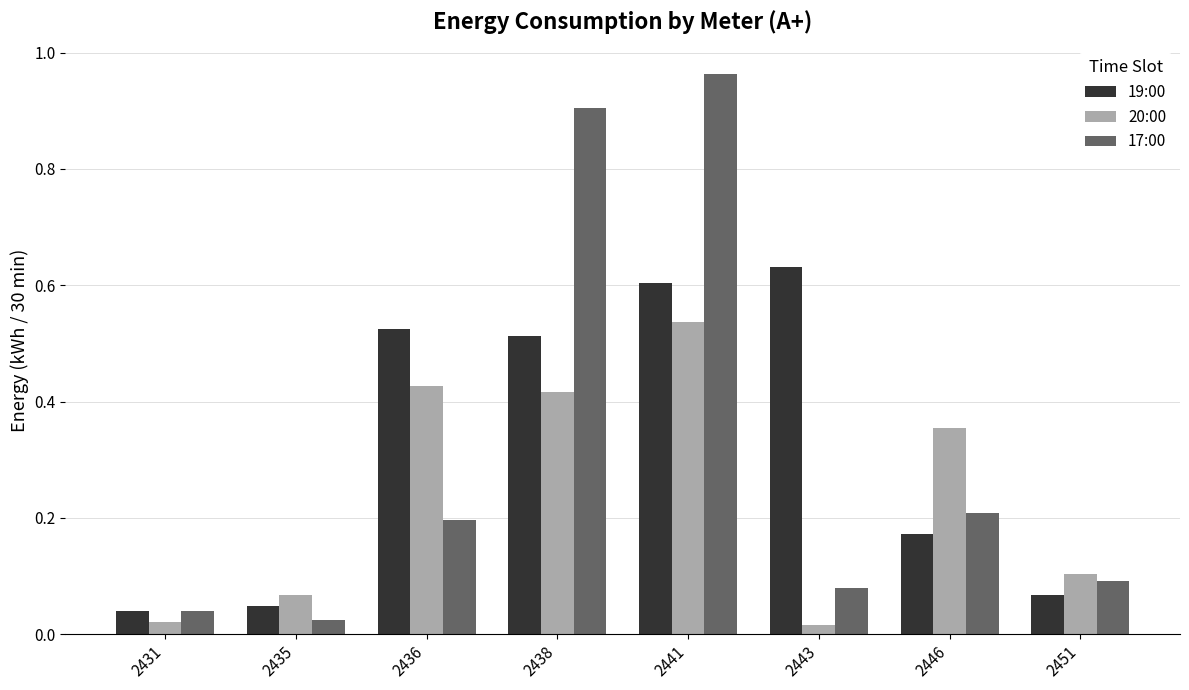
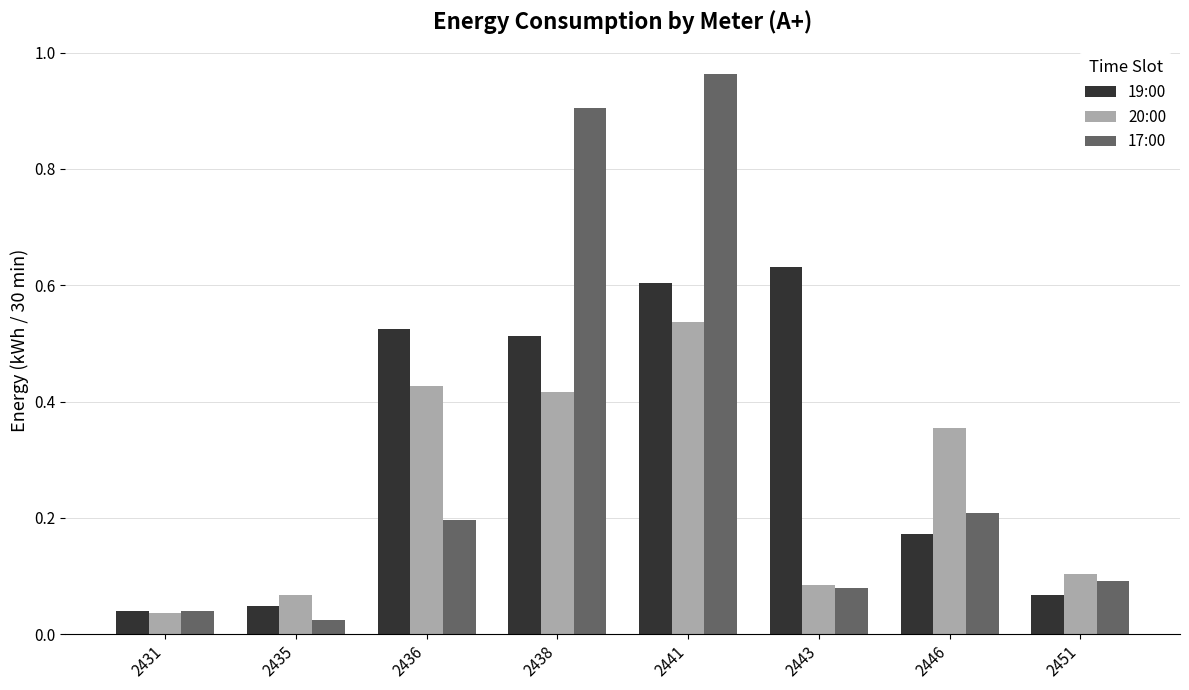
20:00, 2431: 0.02 -> 0.04
20:00, 2443: 0.02 -> 0.08
